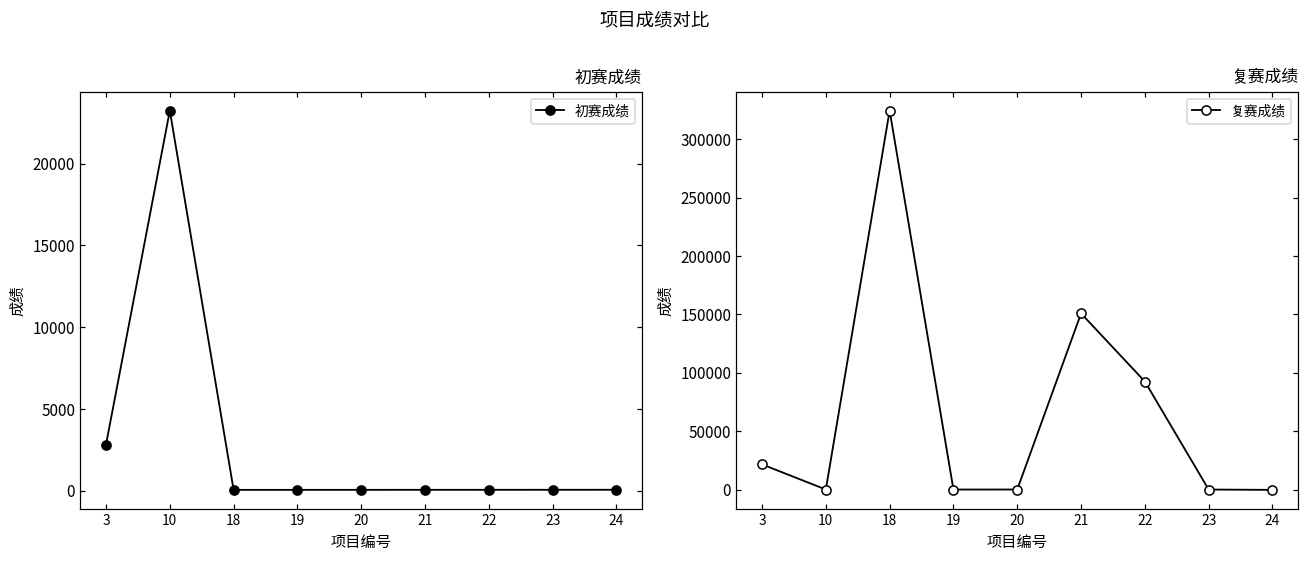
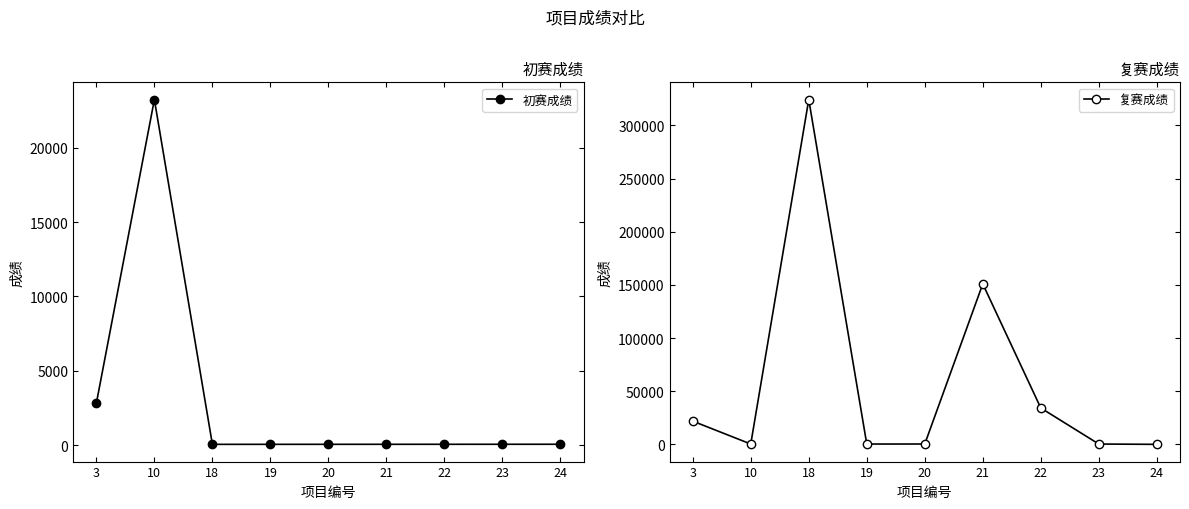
复赛成绩, 22: 93000 -> 34000
